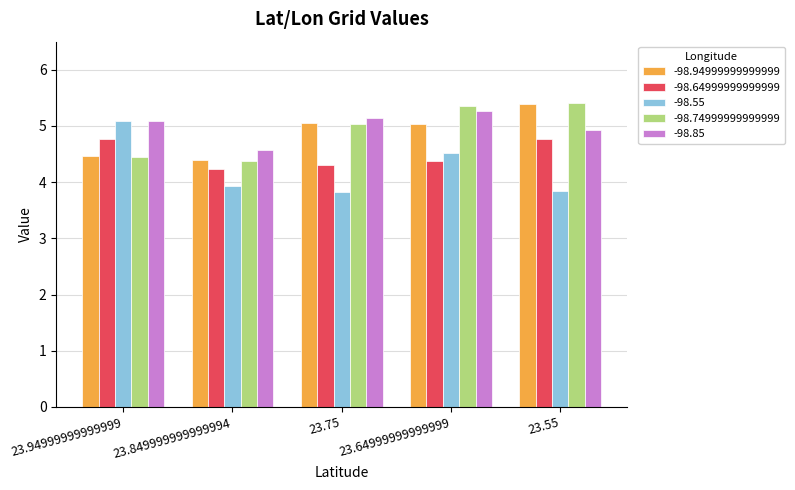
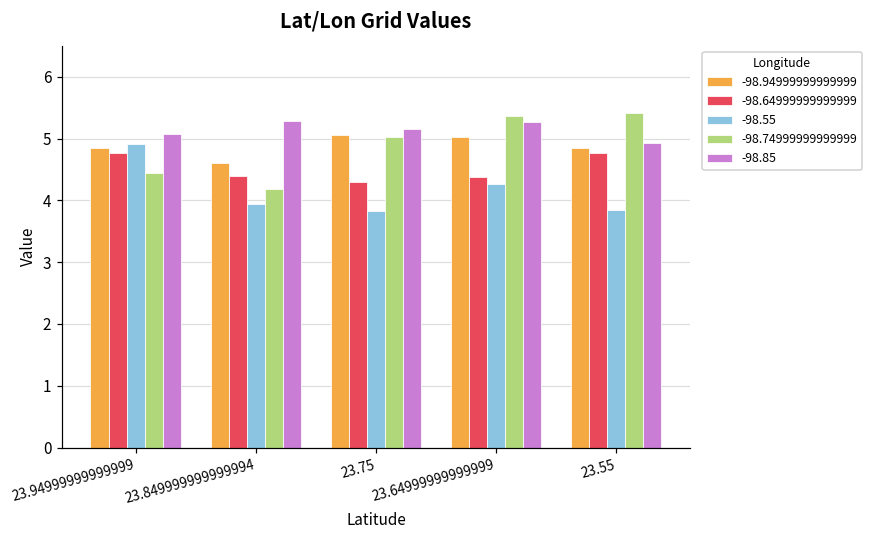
-98.94999999999999, 23.94999999999999: 4.5 -> 4.8
-98.55, 23.94999999999999: 5.1 -> 4.9
-98.94999999999999, 23.849999999999994: 4.4 -> 4.6
-98.64999999999999, 23.849999999999994: 4.2 -> 4.4
-98.74999999999999, 23.849999999999994: 4.4 -> 4.2
-98.85, 23.849999999999994: 4.6 -> 5.3
-98.55, 23.64999999999999: 4.5 -> 4.3
-98.94999999999999, 23.55: 5.4 -> 4.8
